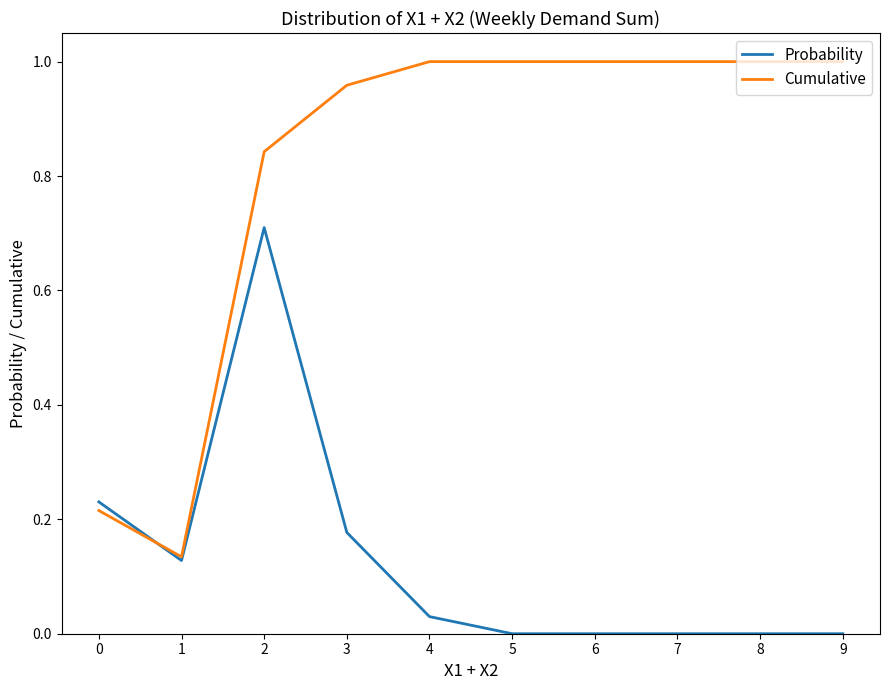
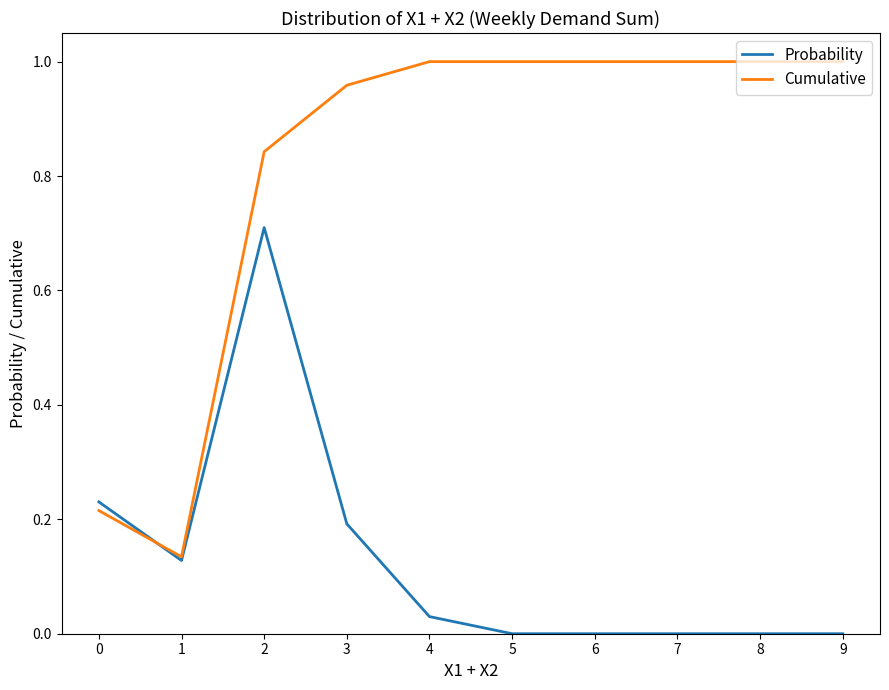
Probability, 3: 0.18 -> 0.19
